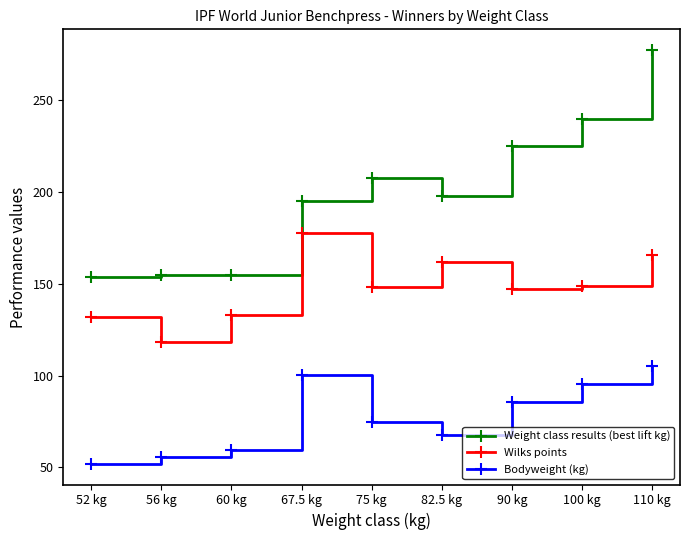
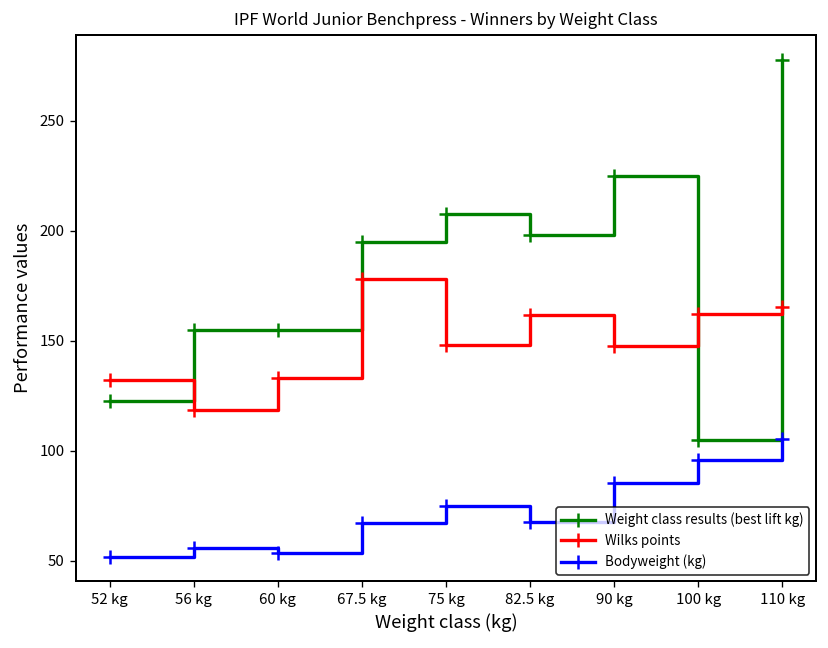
Weight class results (best lift kg), 52 kg: 154 -> 123
Bodyweight (kg), 60 kg: 60 -> 54
Bodyweight (kg), 67.5 kg: 100 -> 67
Weight class results (best lift kg), 100 kg: 240 -> 105
Wilks points, 100 kg: 149 -> 162
